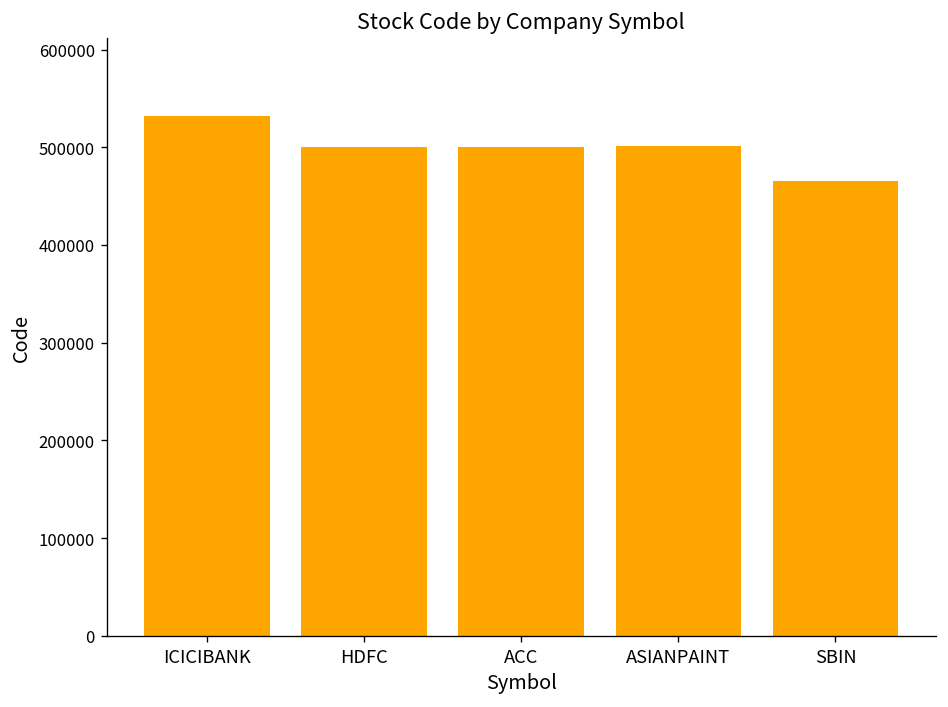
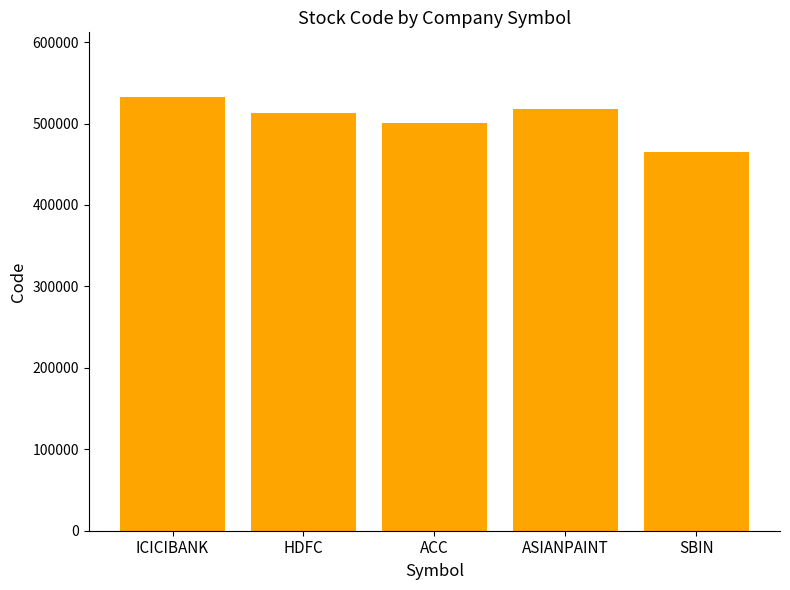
HDFC: 500000 -> 510000
ASIANPAINT: 500000 -> 520000
